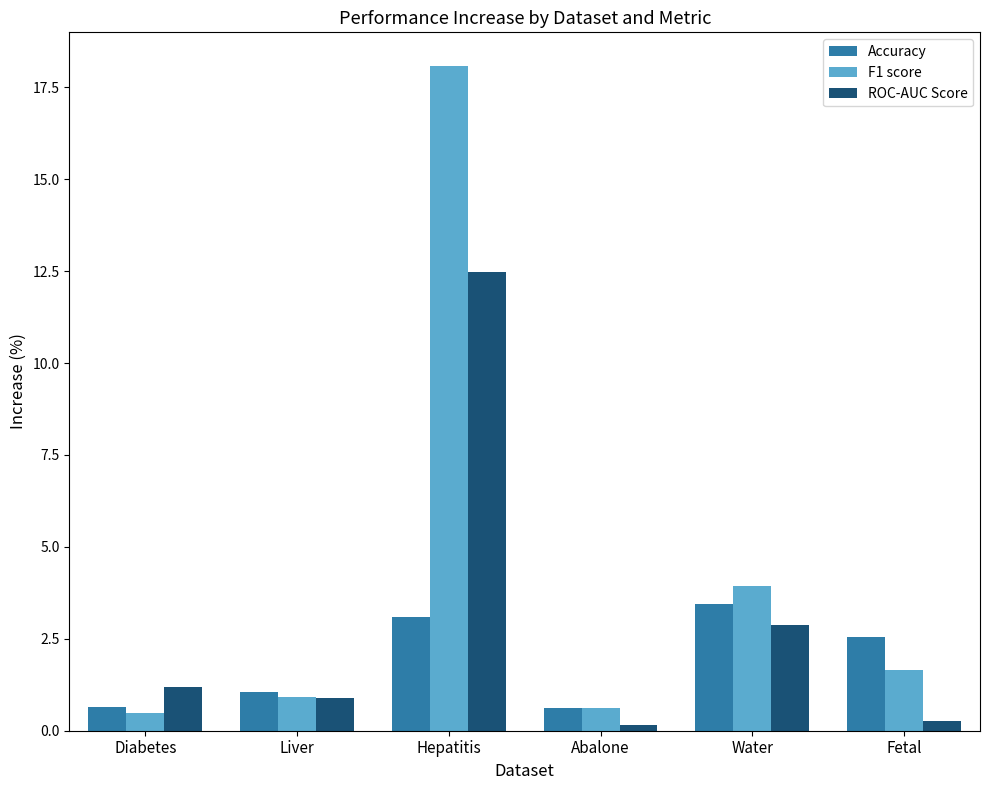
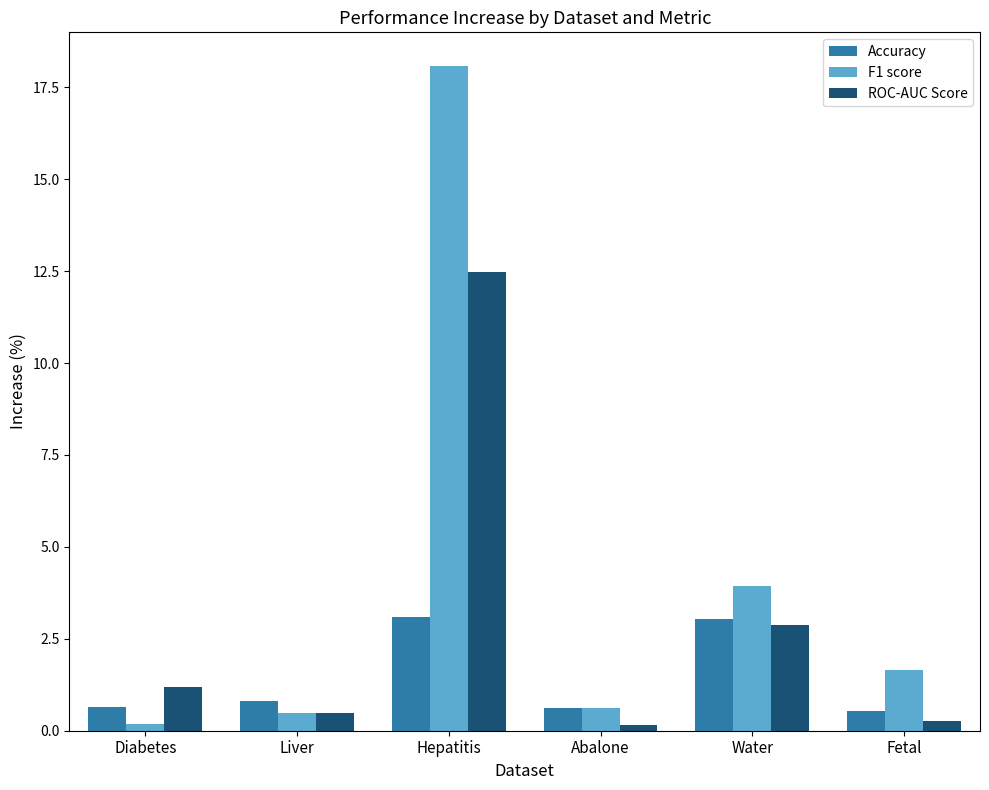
F1 score, Diabetes: 0.5 -> 0.2
Accuracy, Liver: 1.1 -> 0.8
F1 score, Liver: 0.9 -> 0.5
ROC-AUC Score, Liver: 0.9 -> 0.5
Accuracy, Water: 3.4 -> 3.0
Accuracy, Fetal: 2.6 -> 0.5
